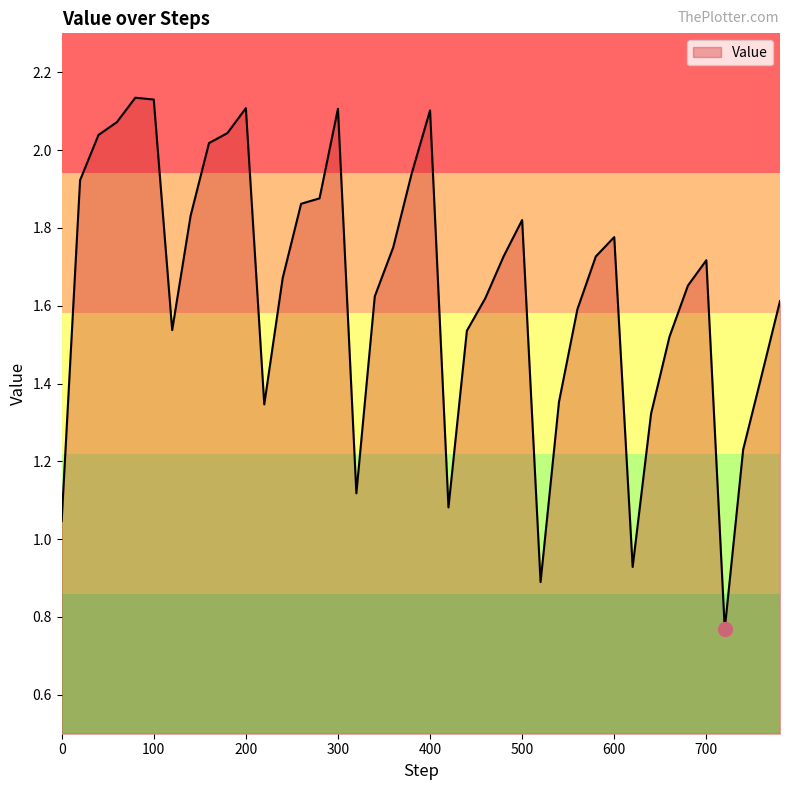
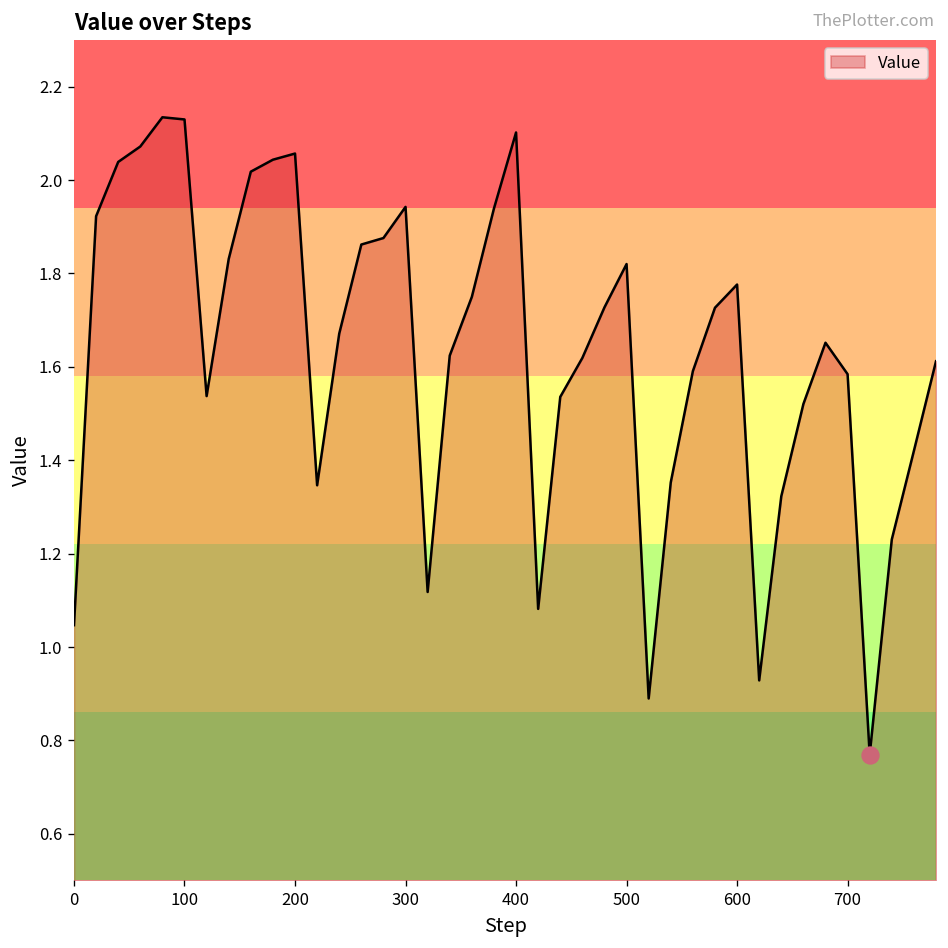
Value, 200: 2.11 -> 2.06
Value, 300: 2.11 -> 1.94
Value, 700: 1.72 -> 1.58
